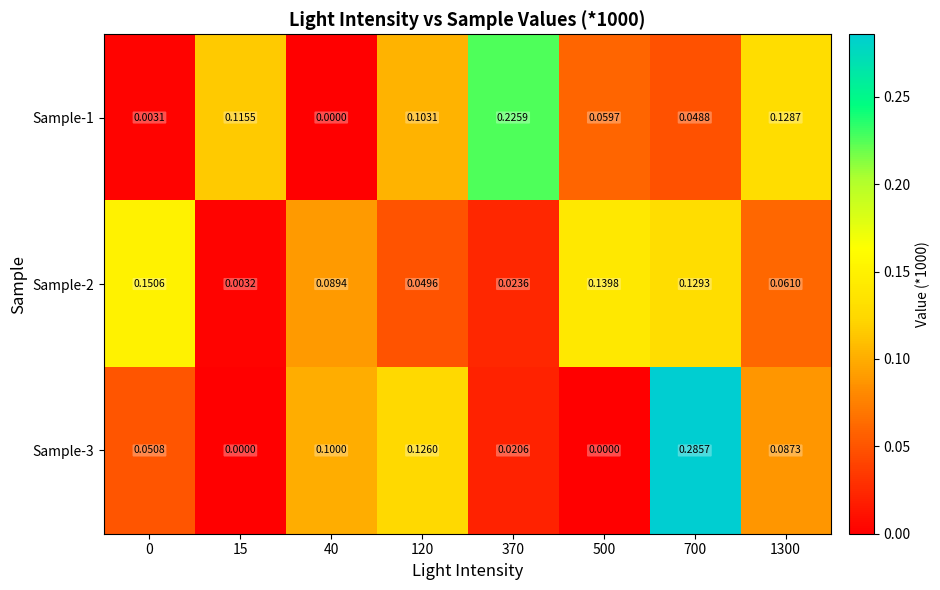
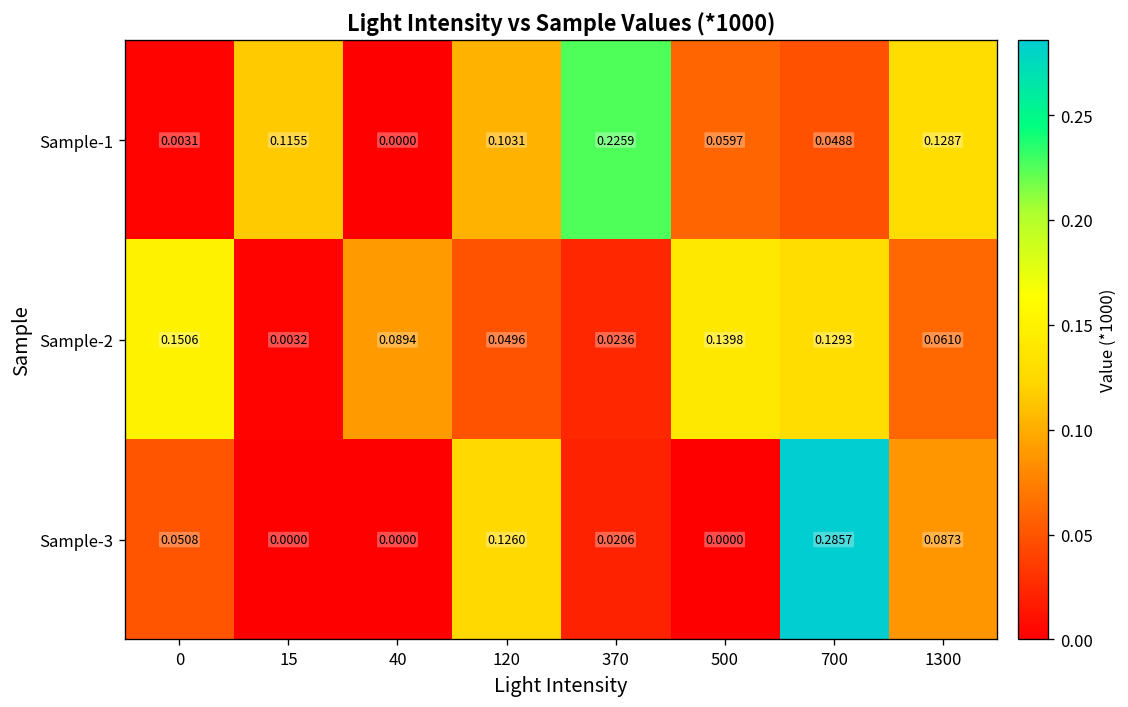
Sample-3, 40: 0.1000 -> 0.0000
